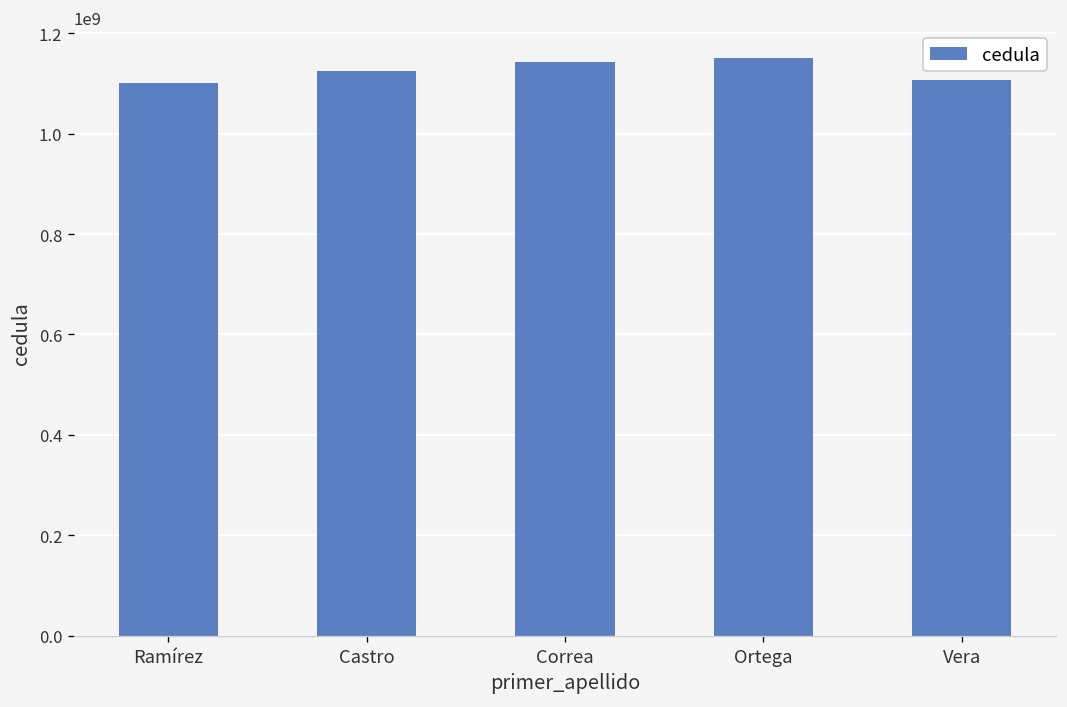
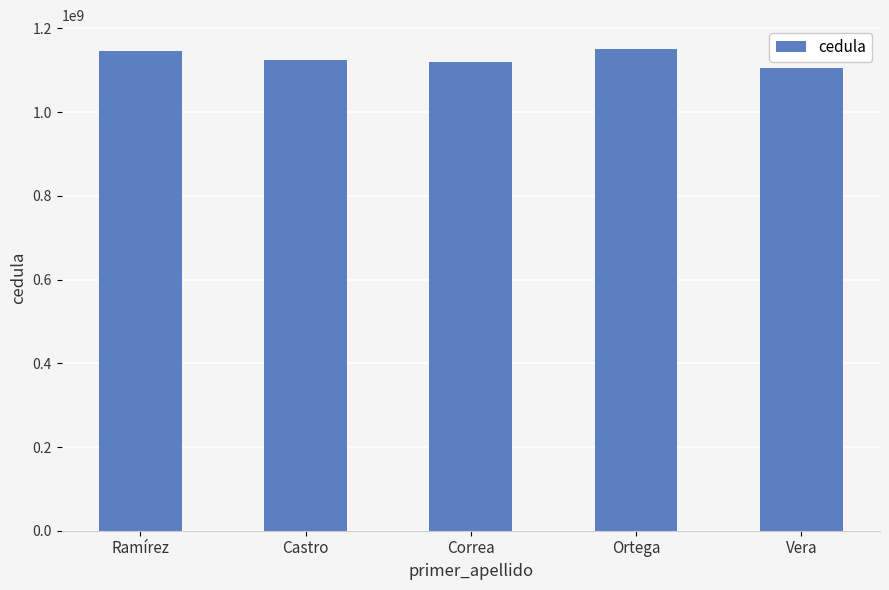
Ramírez: 1100000000 -> 1150000000
Correa: 1140000000 -> 1120000000
